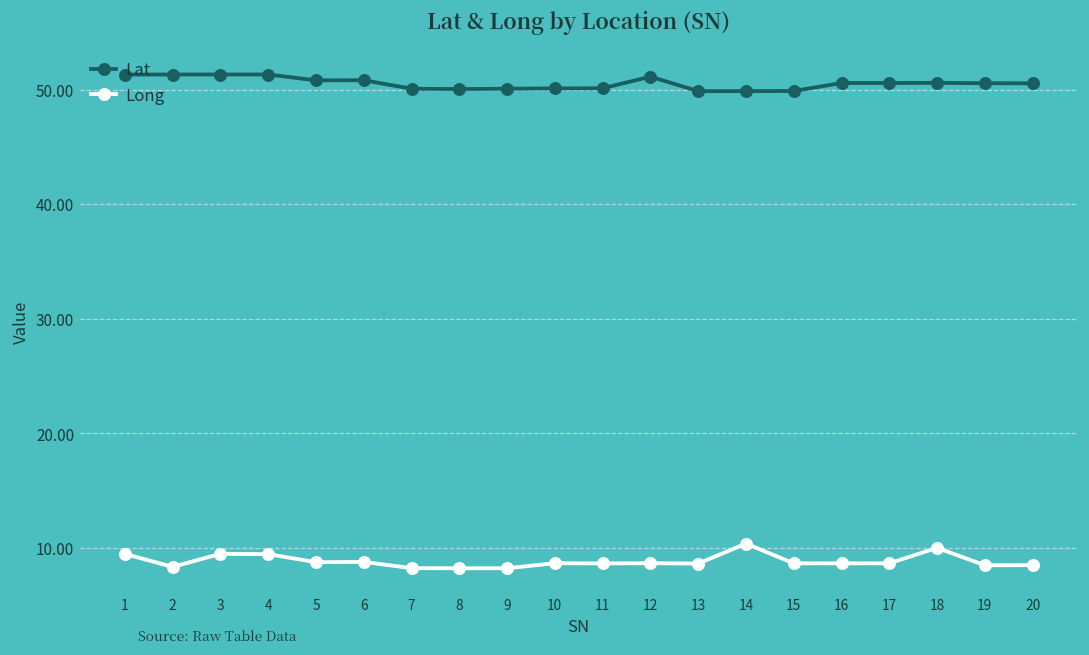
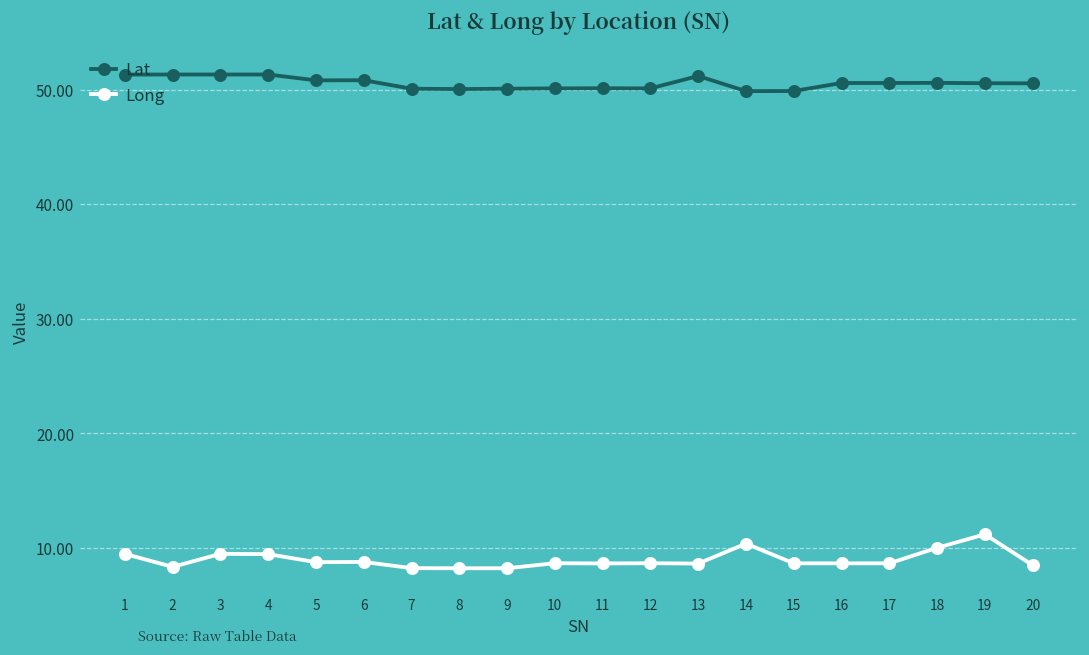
Lat, 12: 51.1 -> 50.1
Lat, 13: 49.9 -> 51.2
Long, 19: 8.5 -> 11.2
